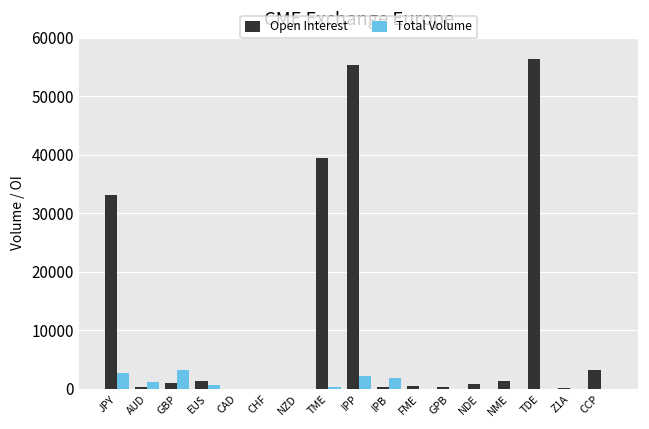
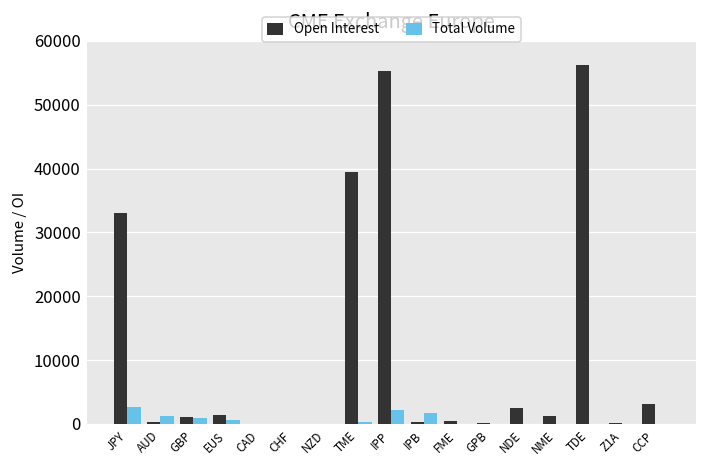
Total Volume, GBP: 3000 -> 1000
Open Interest, NDE: 1000 -> 2000
